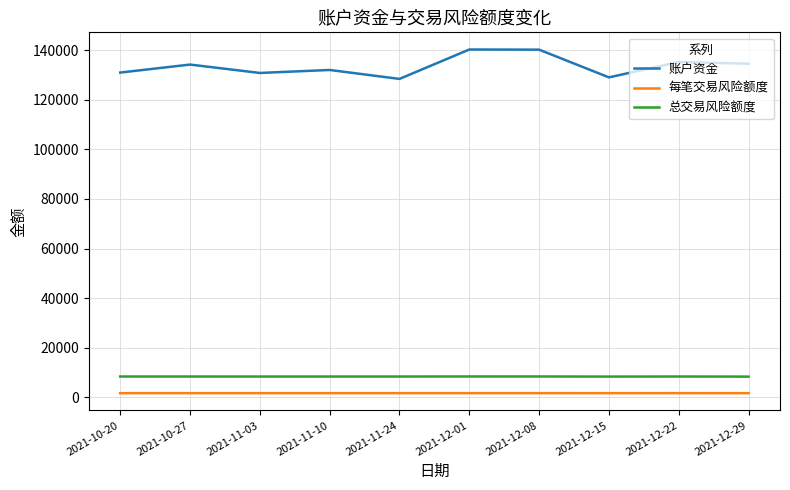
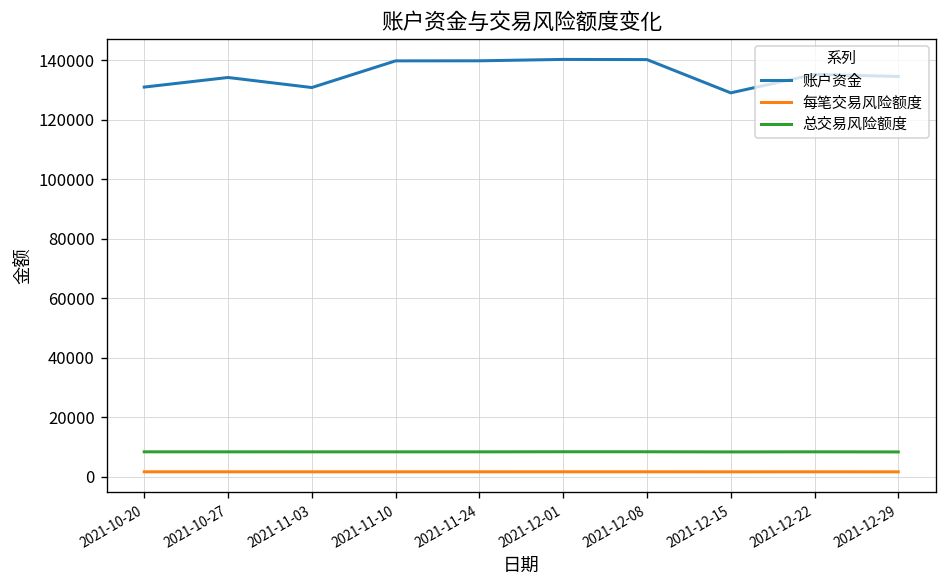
账户资金, 2021-11-10: 132000 -> 140000
账户资金, 2021-11-24: 128000 -> 140000
